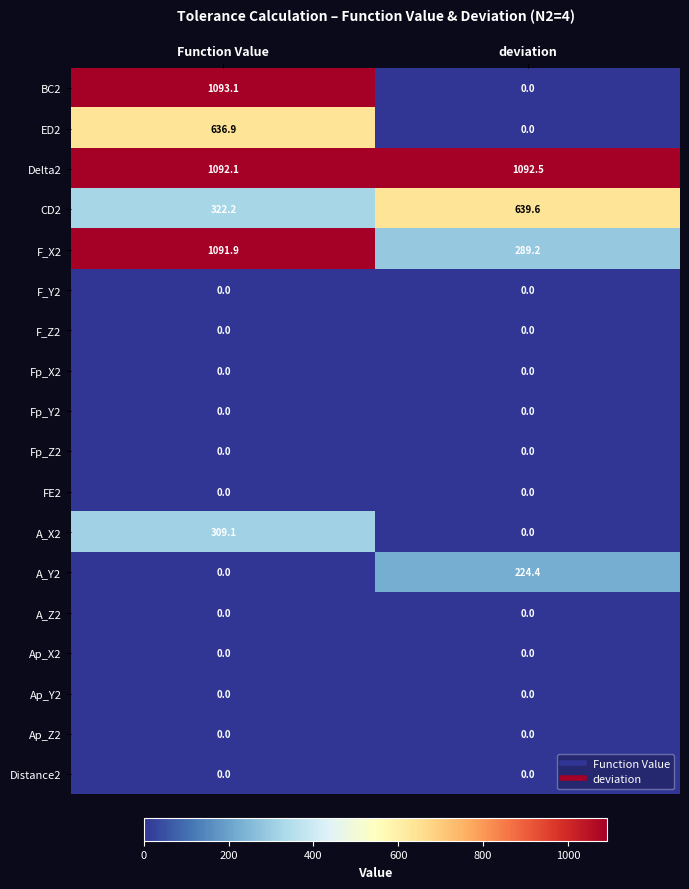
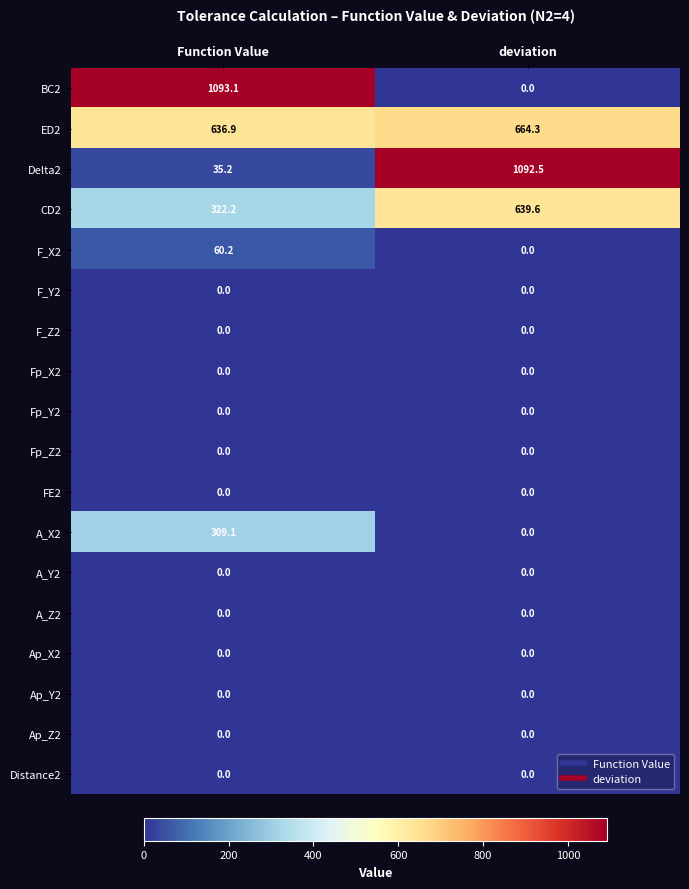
ED2, deviation: 0.0 -> 664.3
Delta2, Function Value: 1092.1 -> 35.2
F_X2, Function Value: 1091.9 -> 60.2
F_X2, deviation: 289.2 -> 0.0
A_Y2, deviation: 224.4 -> 0.0
